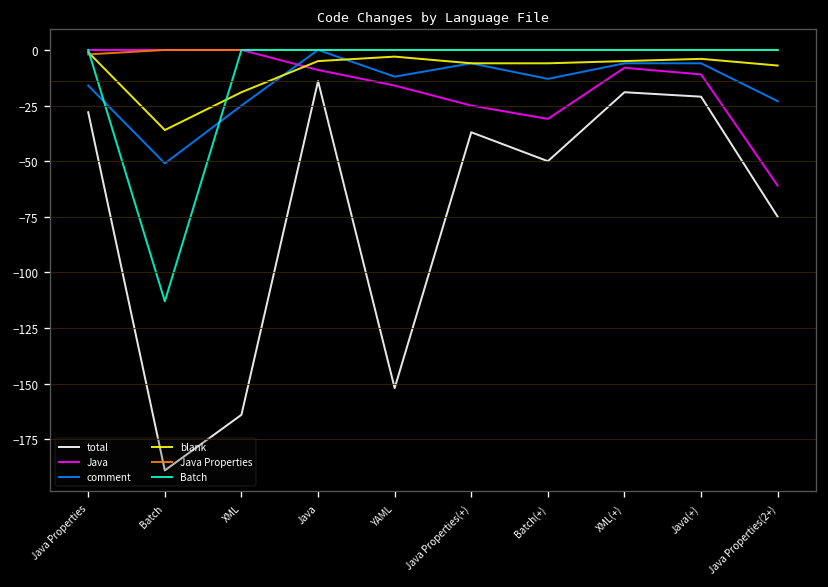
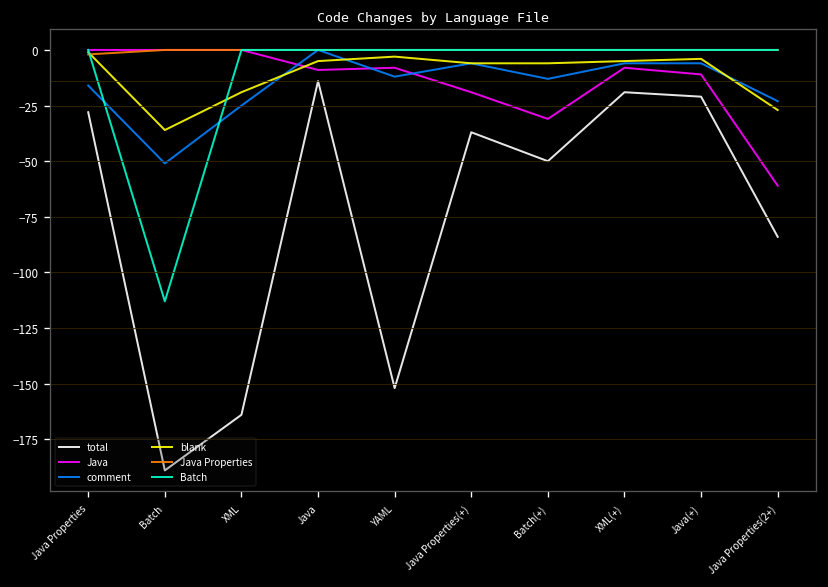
Java, YAML: -16 -> -8
Java, Java Properties(+): -25 -> -19
total, Java Properties(2+): -75 -> -84
blank, Java Properties(2+): -7 -> -27
